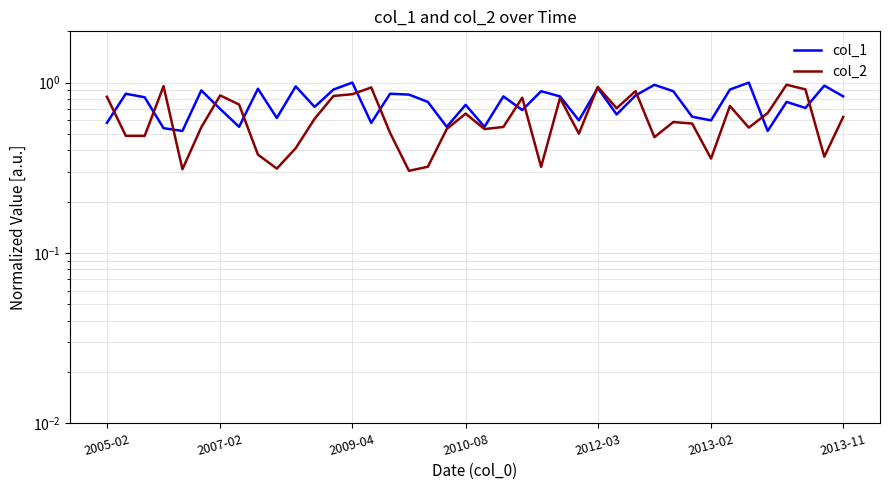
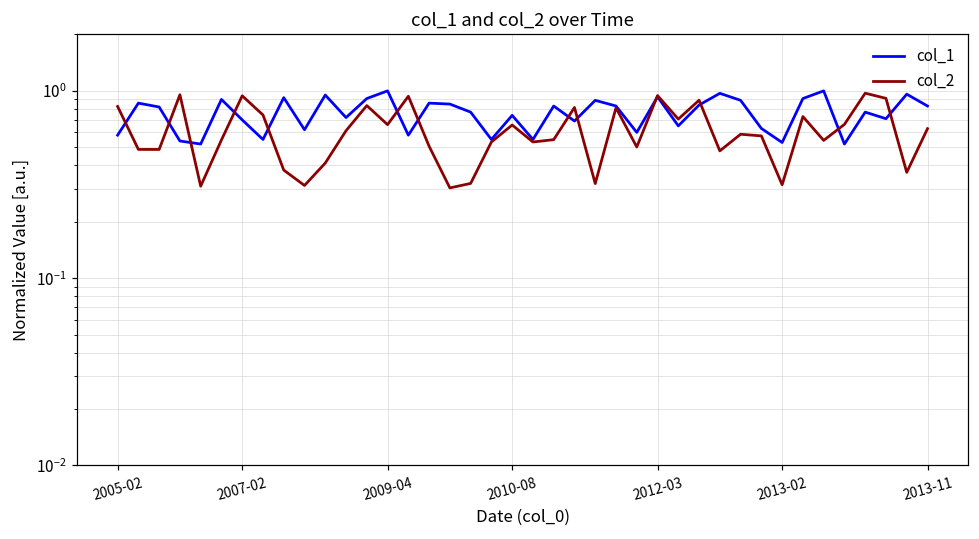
col_2, 2007-02: 0.8 -> 0.9
col_2, 2009-04: 0.9 -> 0.66
col_1, 2013-02: 0.60 -> 0.53
col_2, 2013-02: 0.36 -> 0.32
